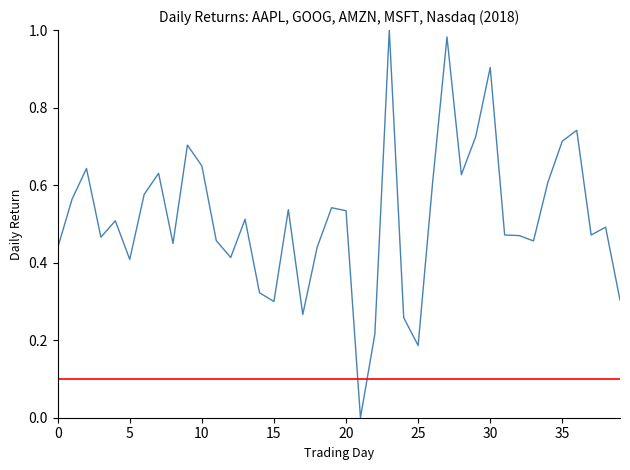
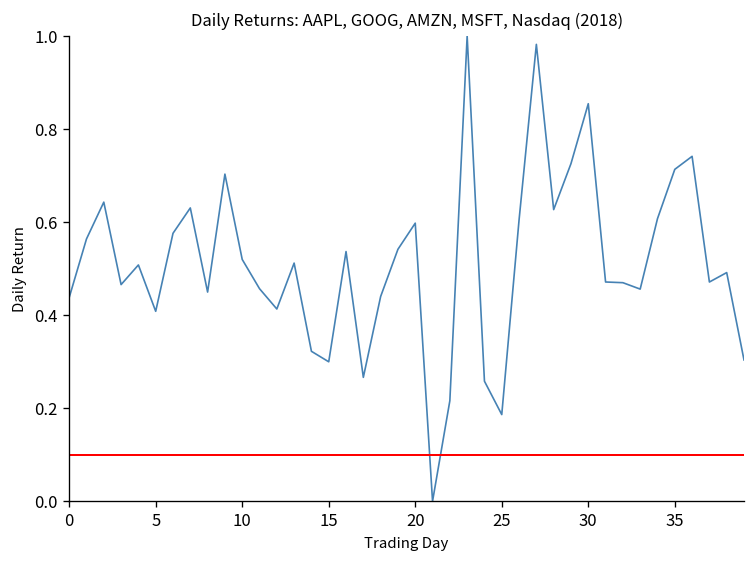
10: 0.65 -> 0.52
20: 0.53 -> 0.60
30: 0.90 -> 0.85
